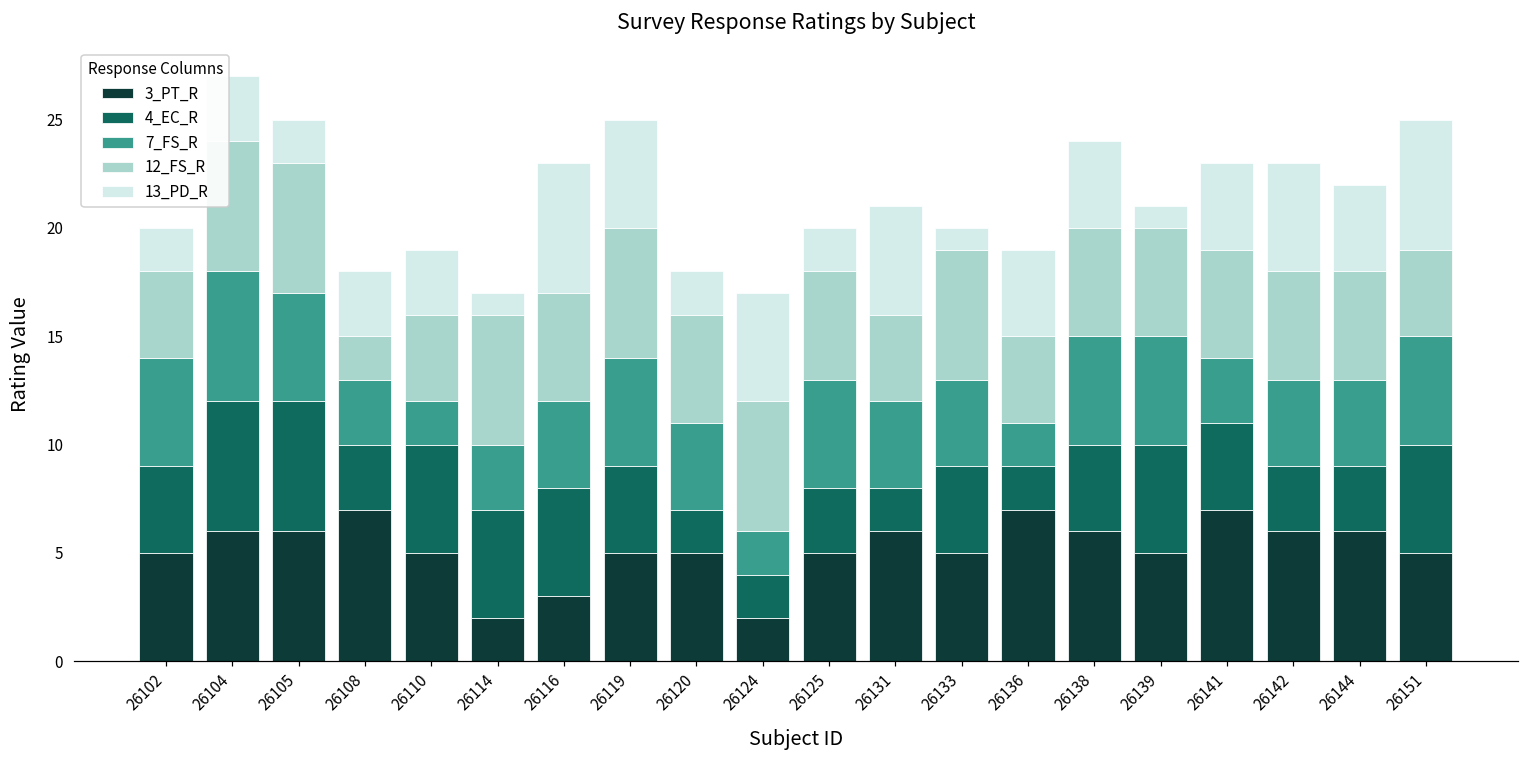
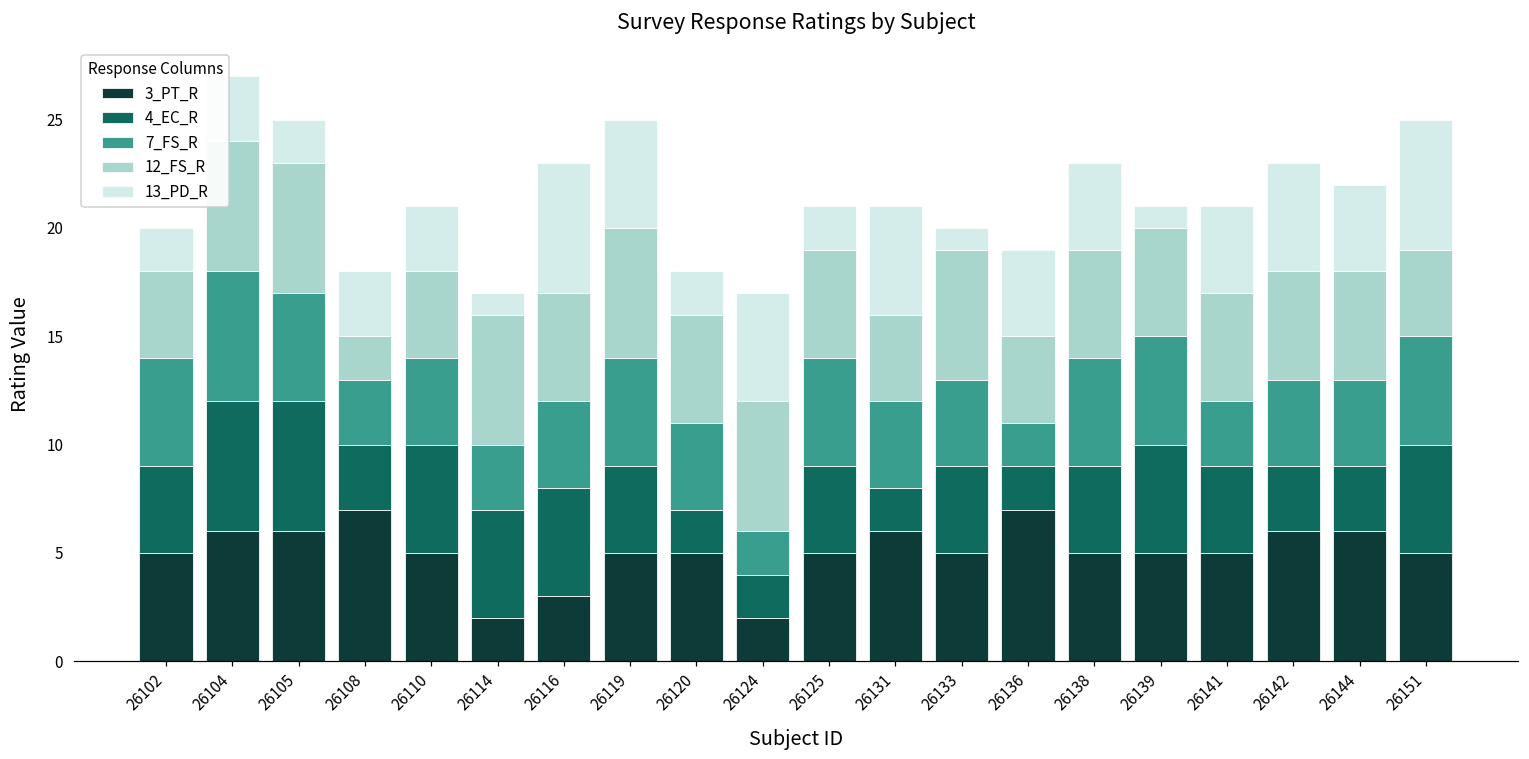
7_FS_R, 26110: 2 -> 4
4_EC_R, 26125: 3 -> 4
3_PT_R, 26138: 6 -> 5
3_PT_R, 26141: 7 -> 5
